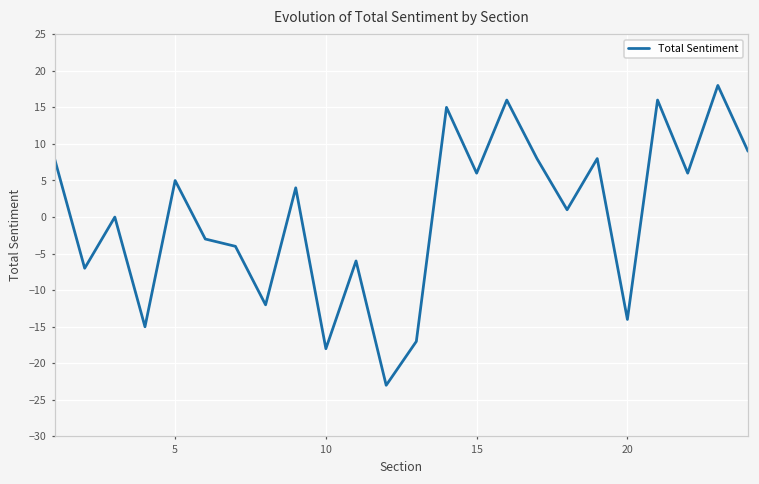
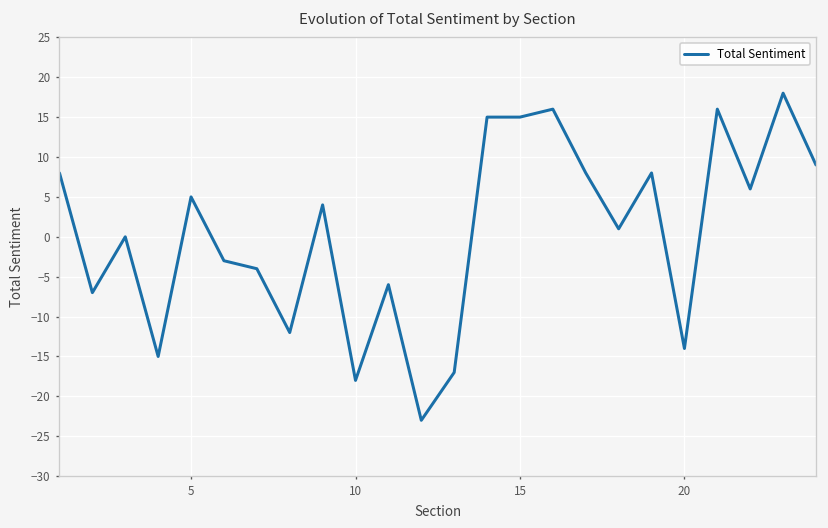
15: 6 -> 15
